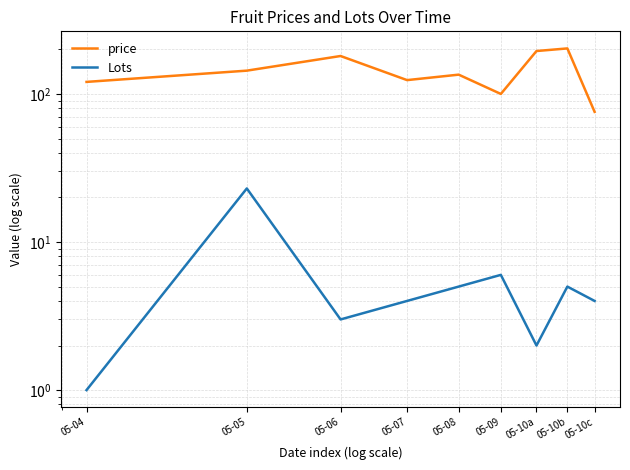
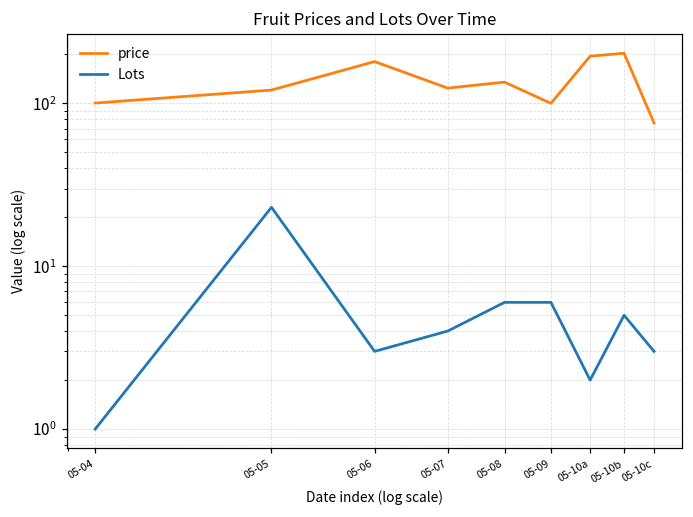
price, 05-04: 120 -> 100
price, 05-05: 140 -> 120
Lots, 05-08: 5 -> 6
Lots, 05-10c: 4 -> 3
